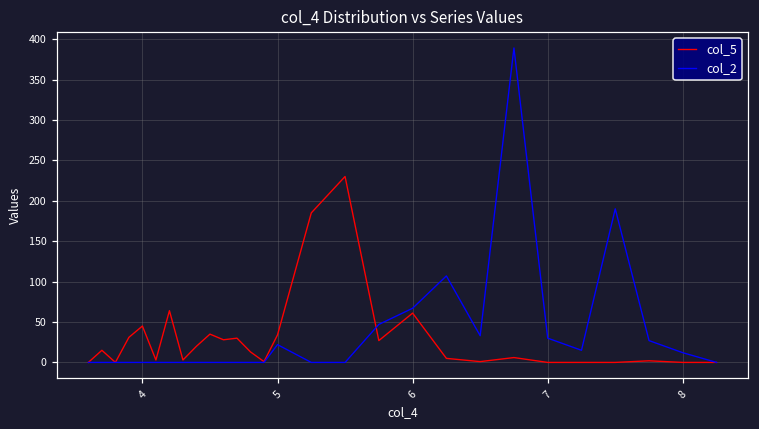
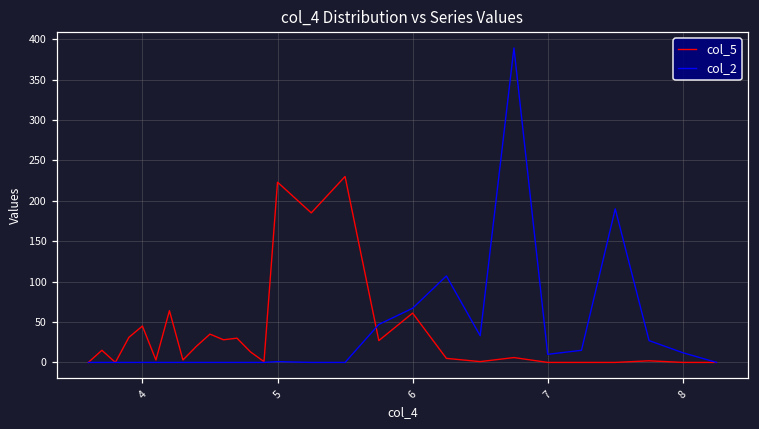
col_5, 5: 30 -> 220
col_2, 5: 20 -> 0
col_2, 7: 30 -> 10
